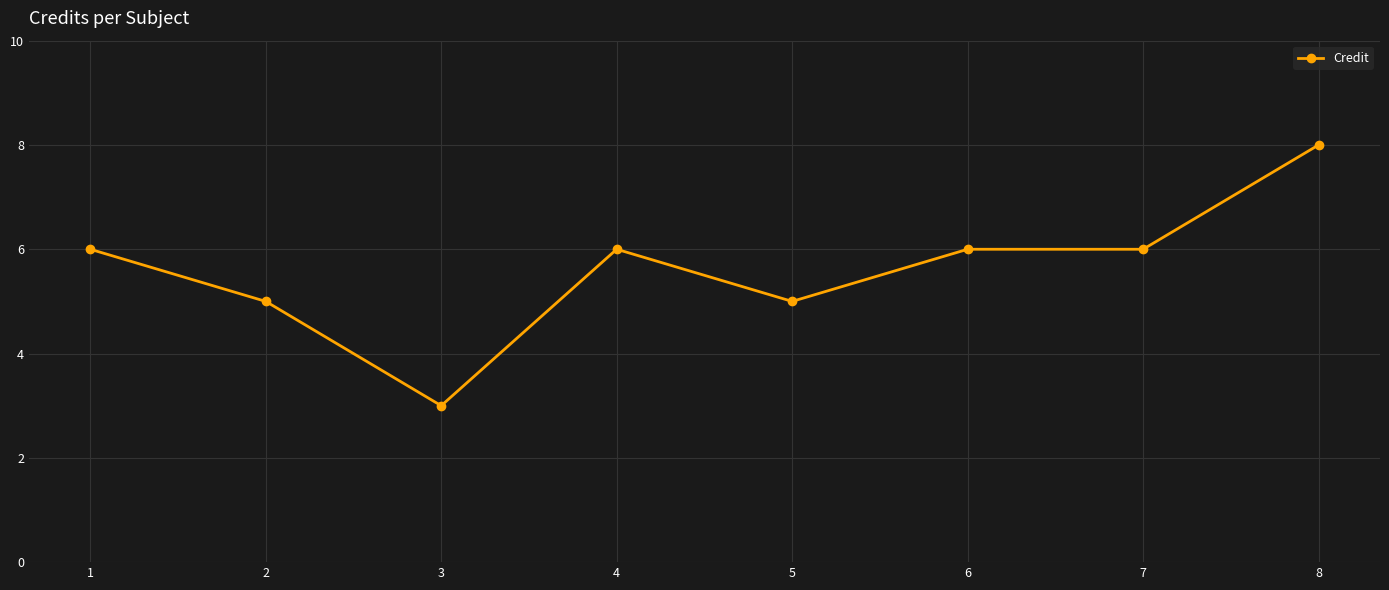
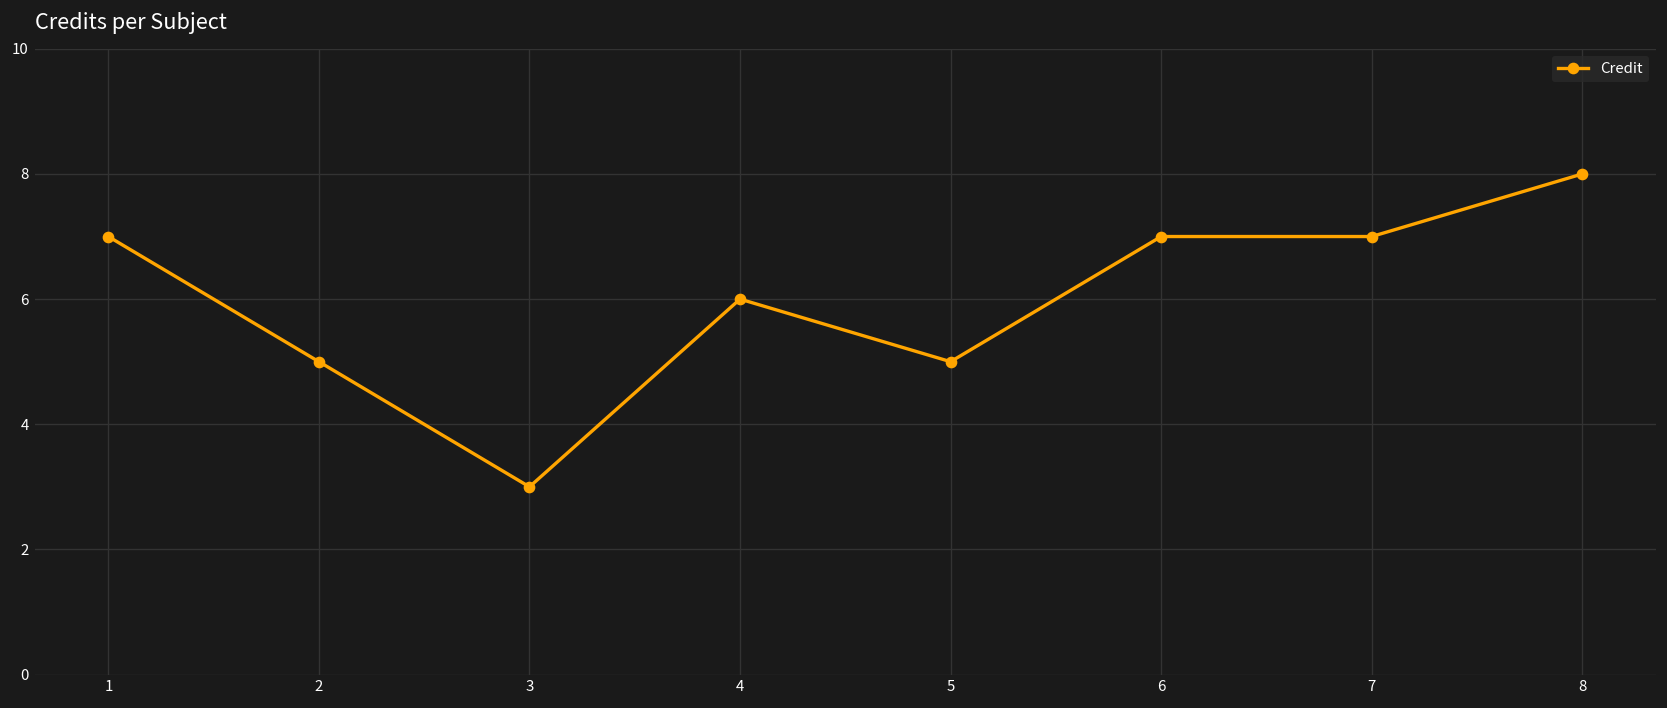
1: 6 -> 7
6: 6 -> 7
7: 6 -> 7
